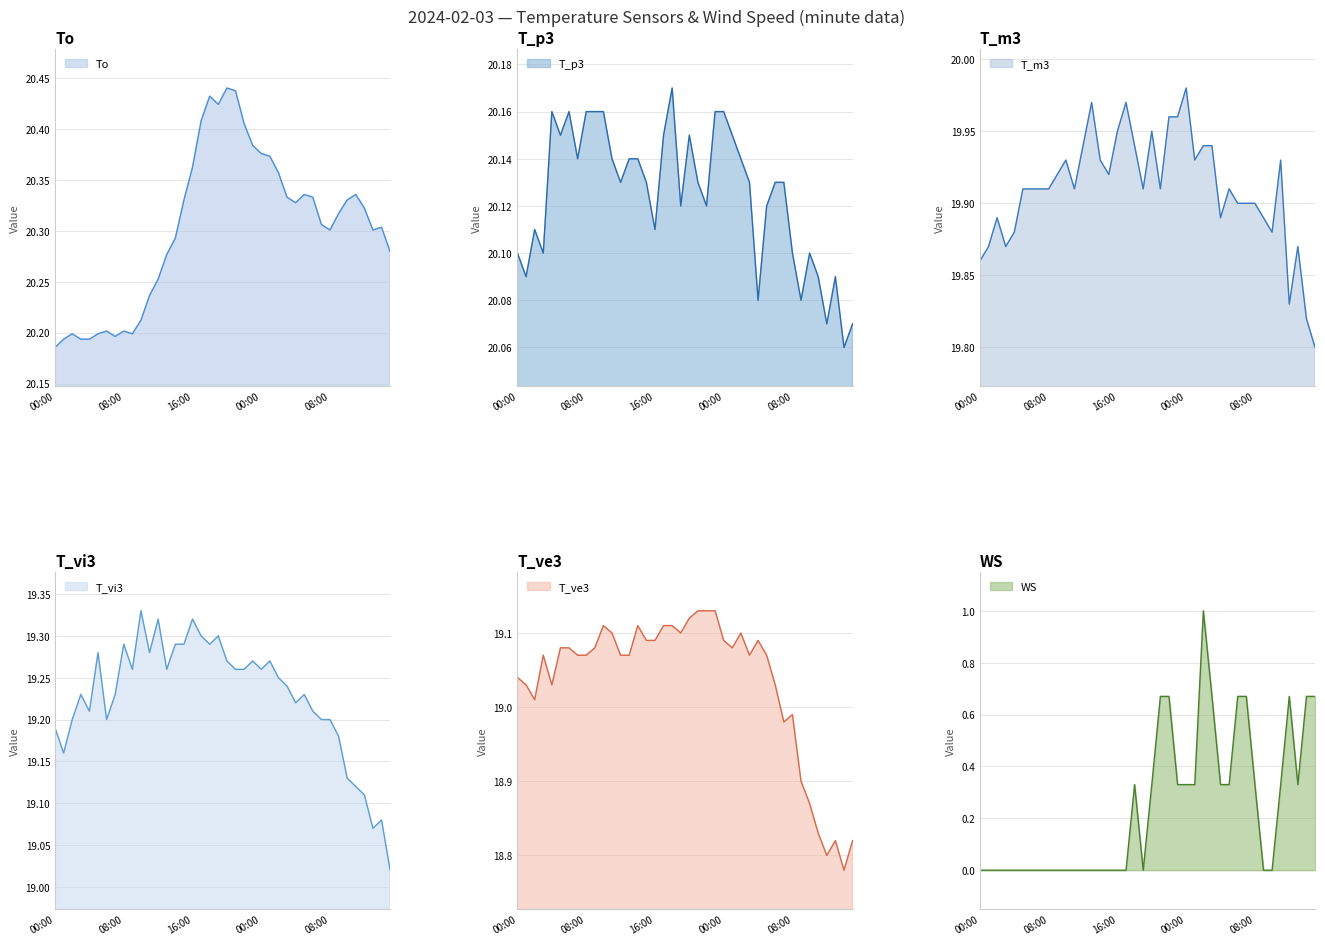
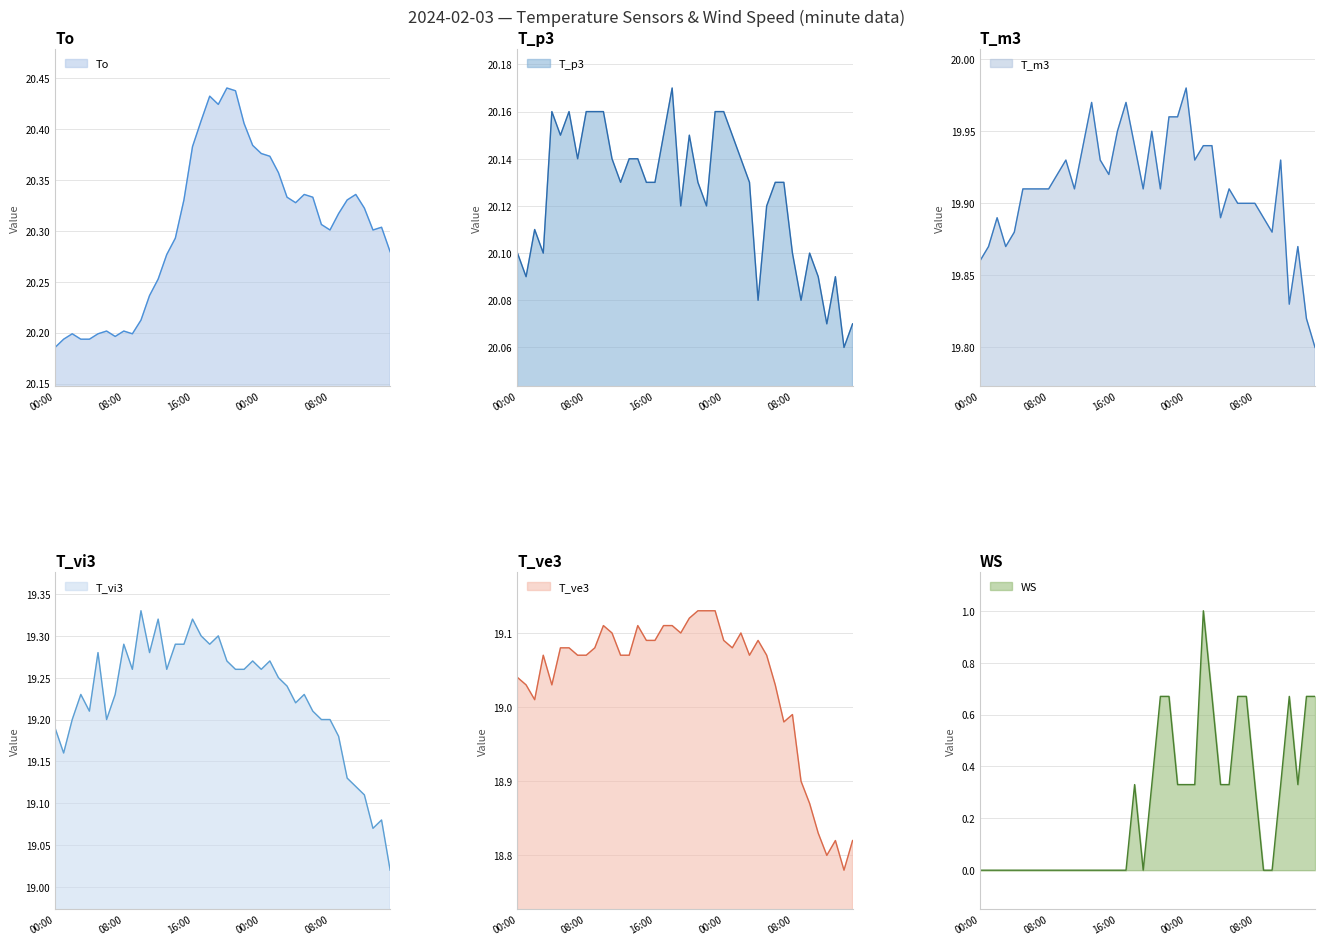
To, 16:00: 20.362 -> 20.383
T_p3, 16:00: 20.11 -> 20.13
